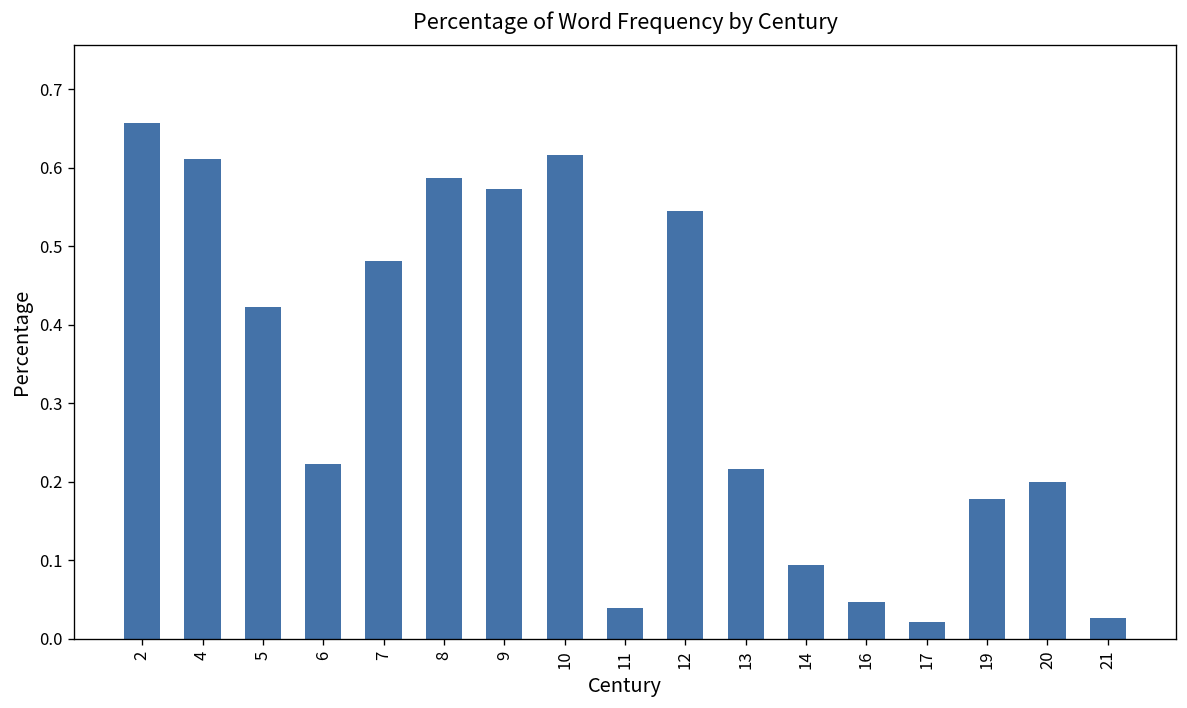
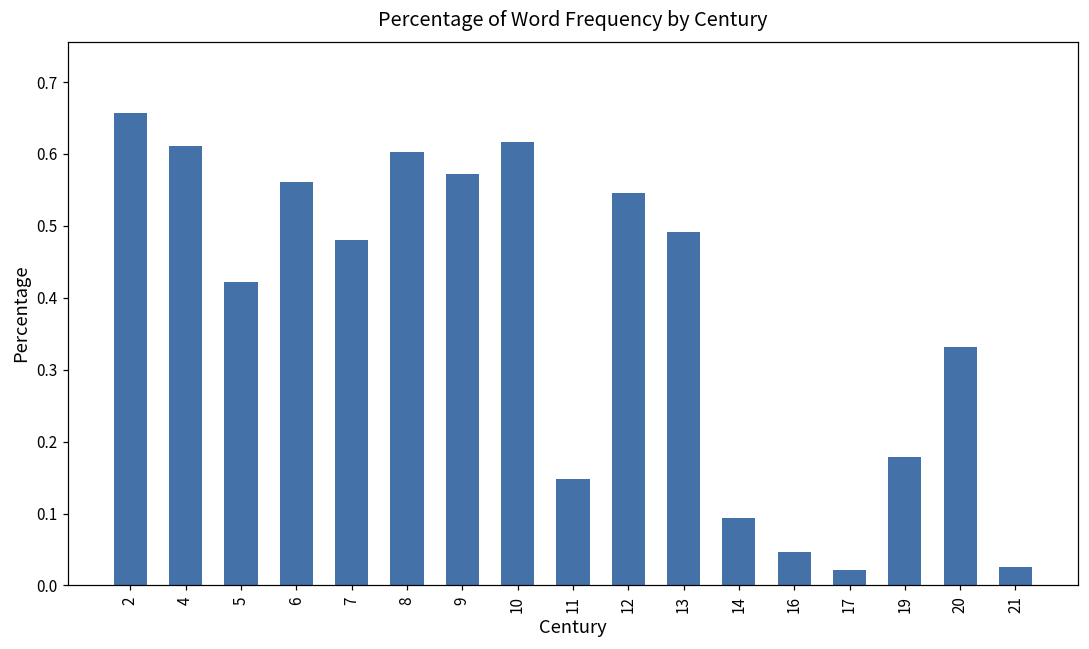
6: 0.22 -> 0.56
8: 0.59 -> 0.60
11: 0.04 -> 0.15
13: 0.22 -> 0.49
20: 0.20 -> 0.33
